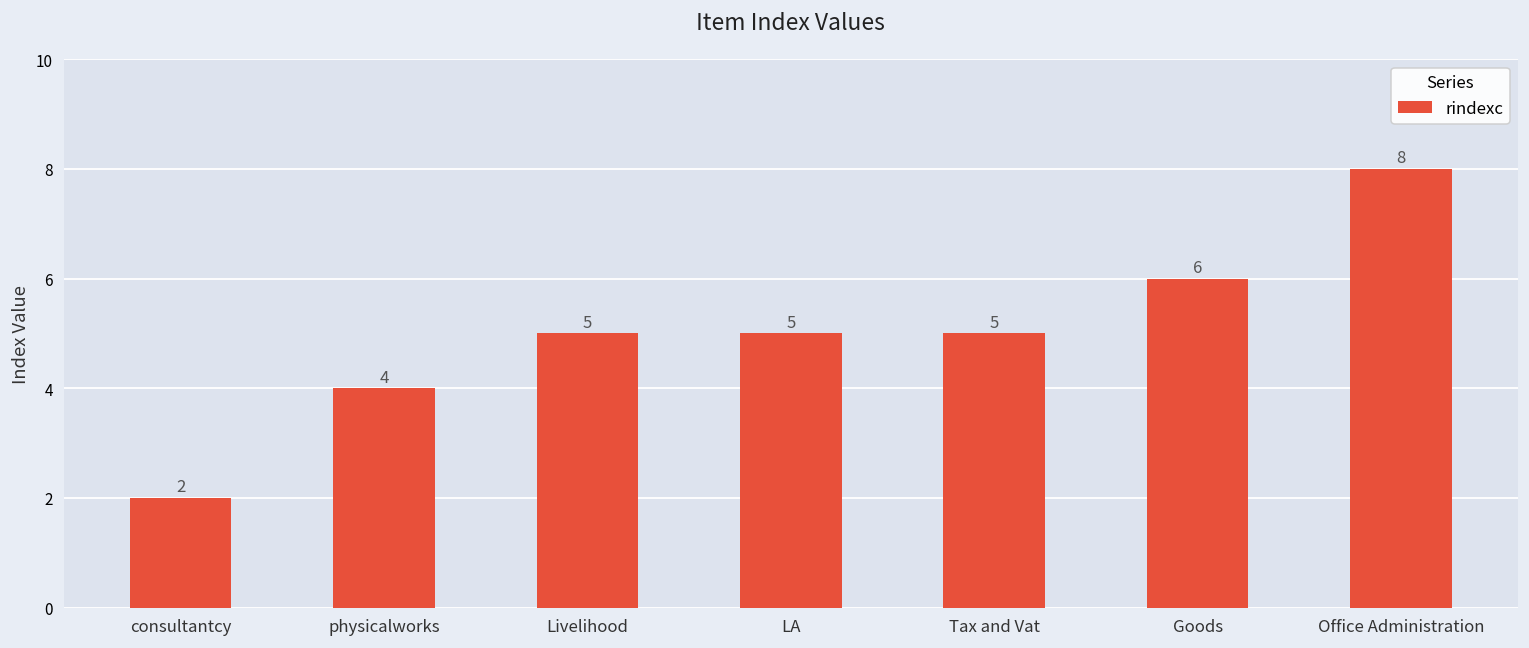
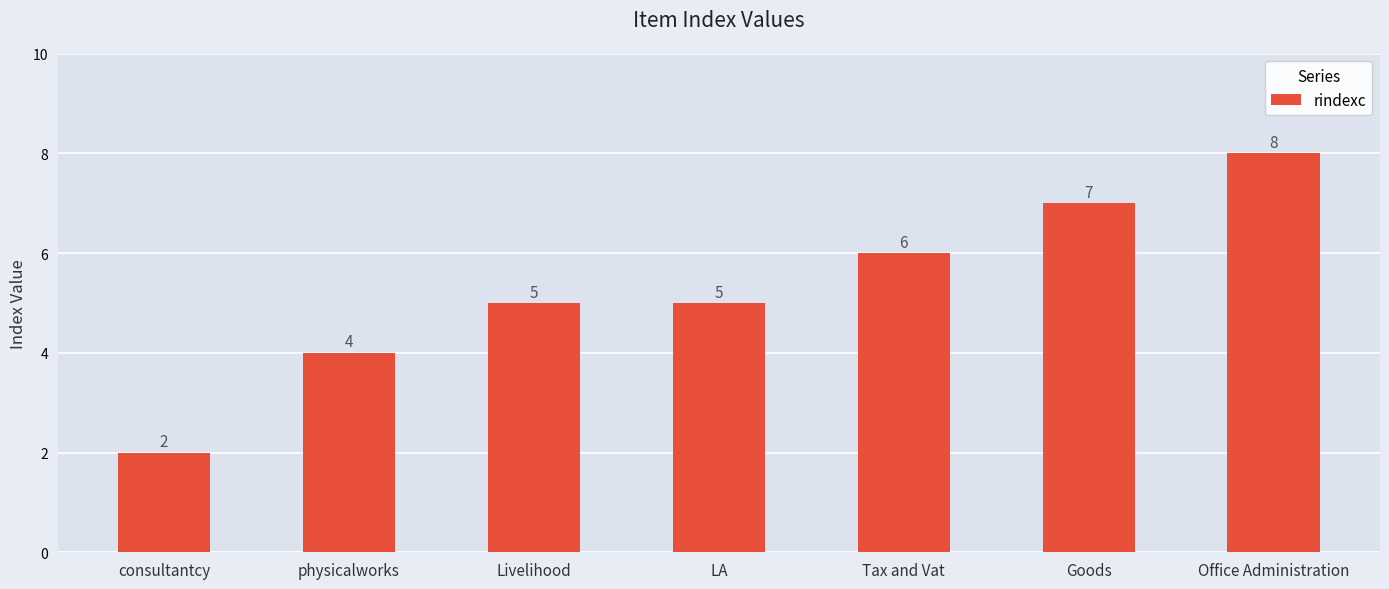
Tax and Vat: 5 -> 6
Goods: 6 -> 7
